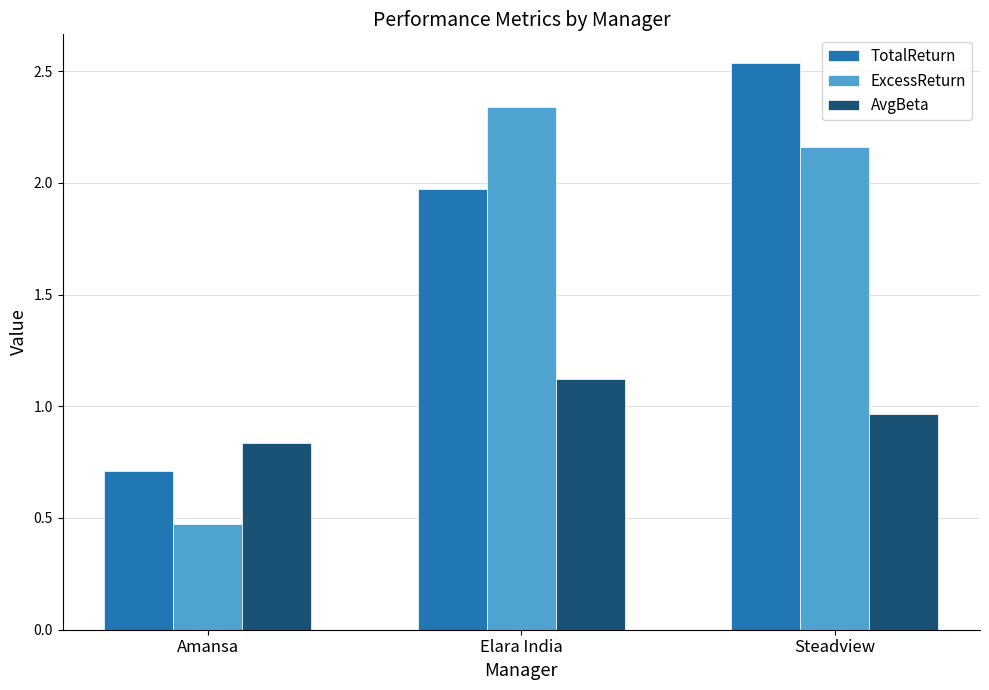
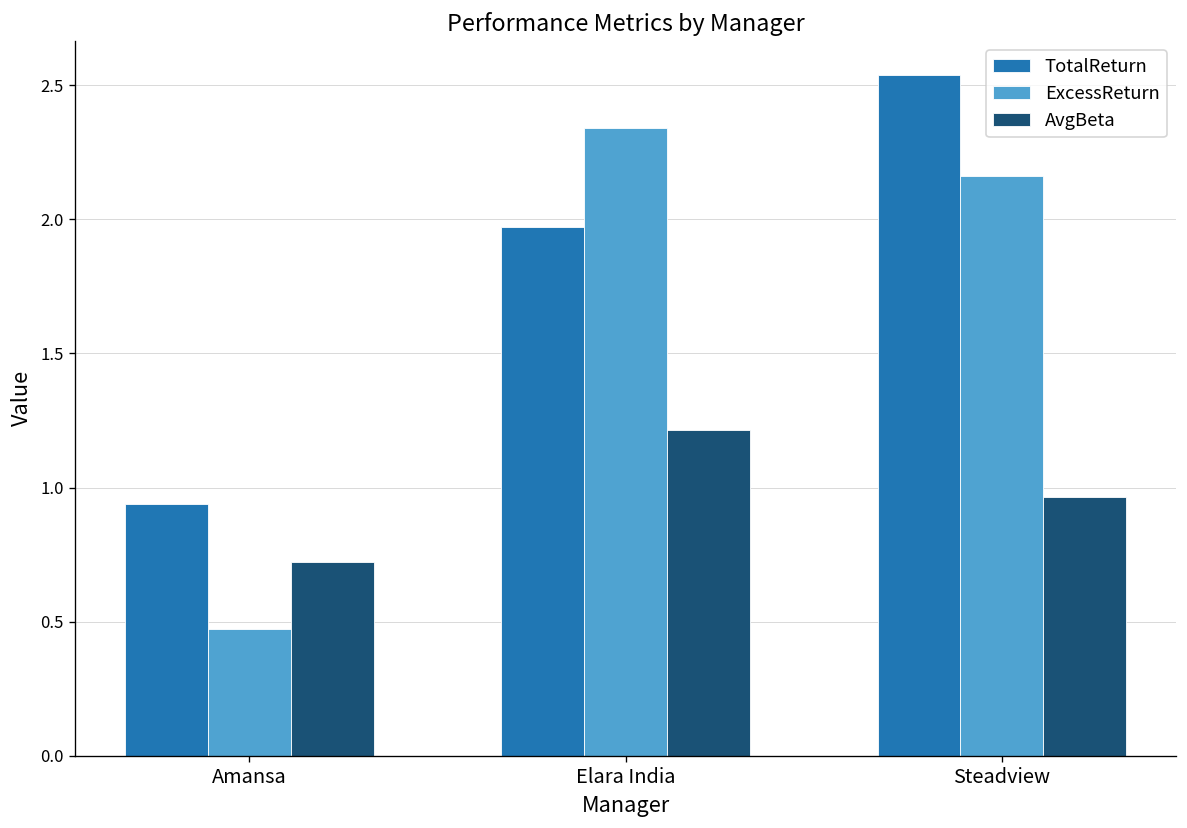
TotalReturn, Amansa: 0.71 -> 0.94
AvgBeta, Amansa: 0.84 -> 0.72
AvgBeta, Elara India: 1.12 -> 1.21
